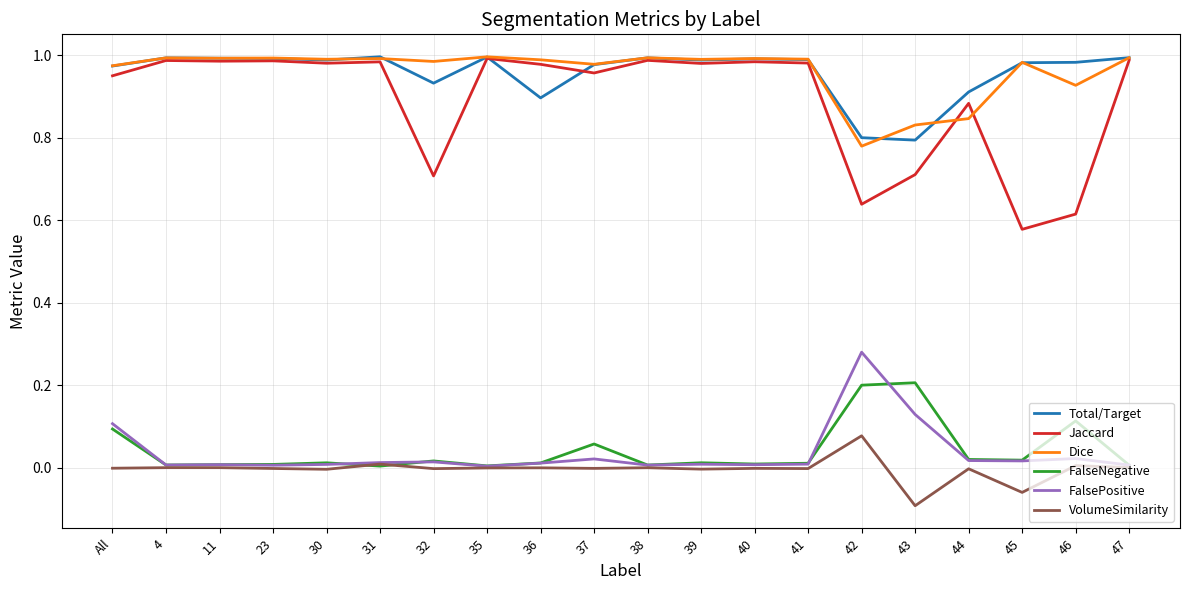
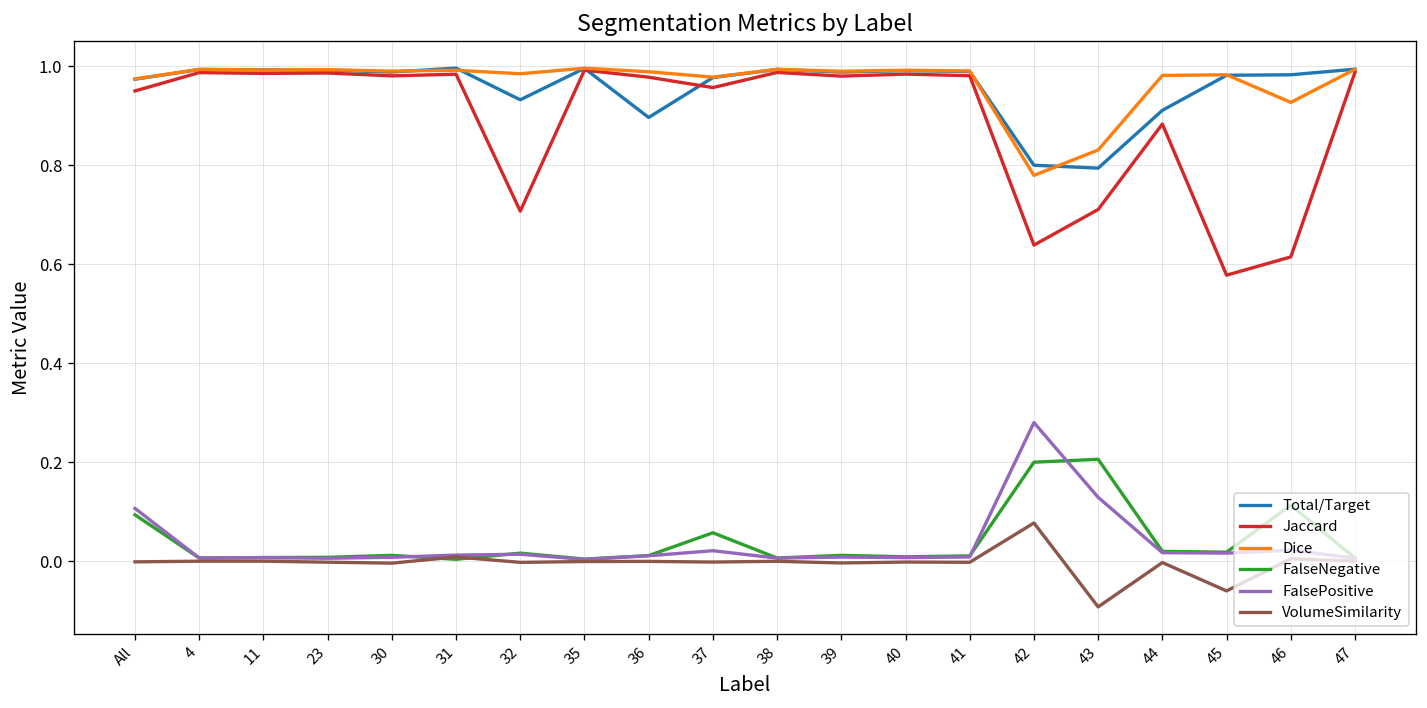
Dice, 44: 0.85 -> 0.98
